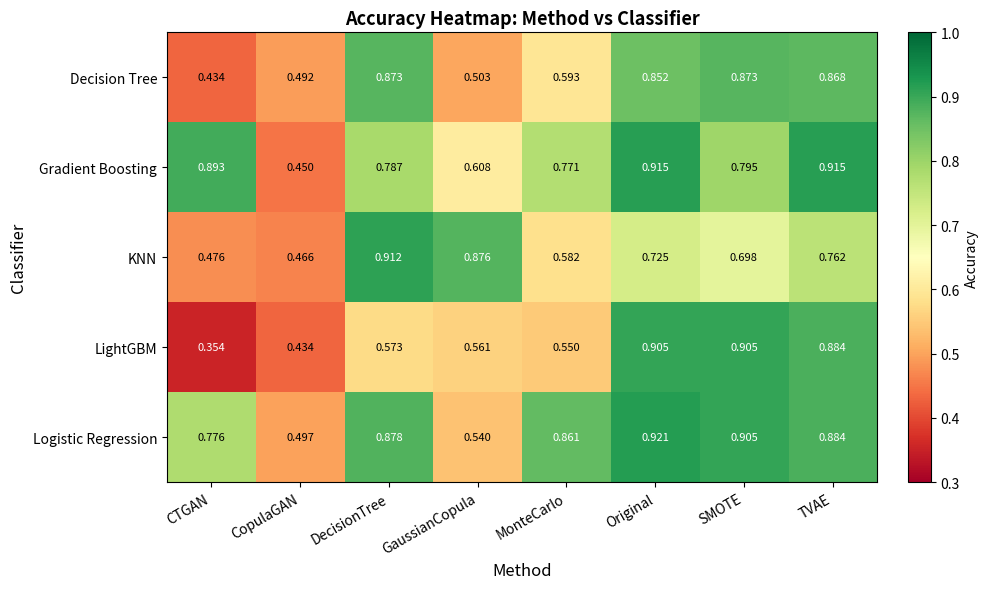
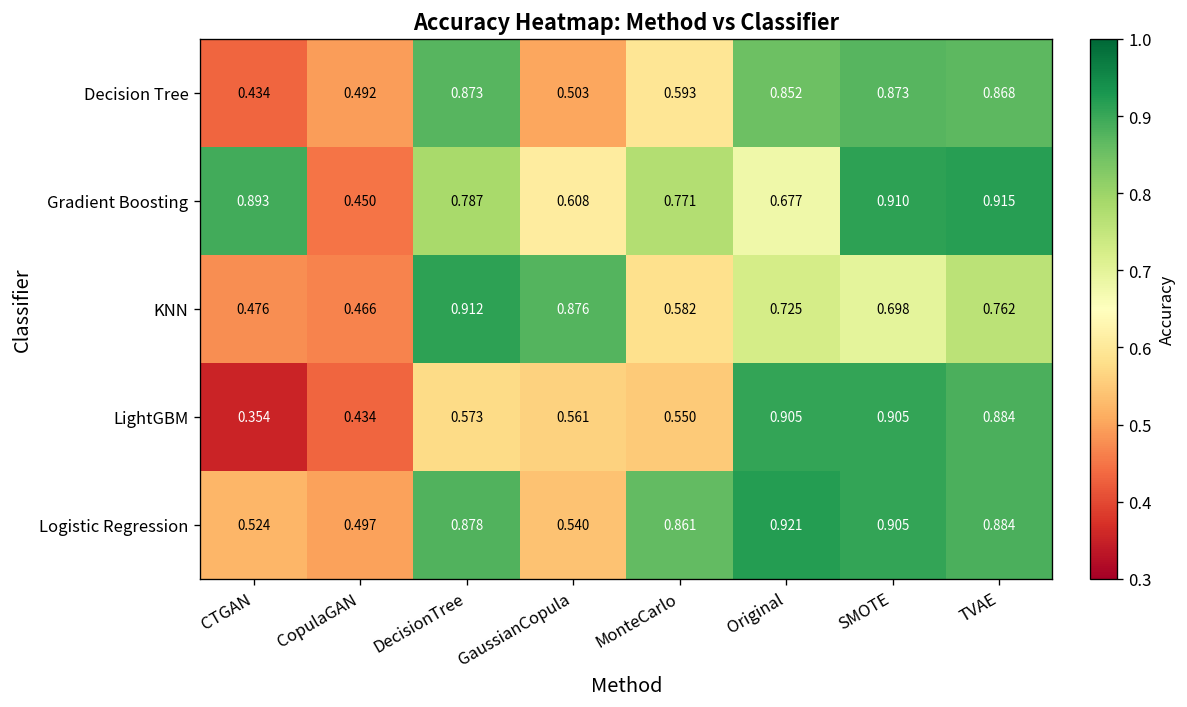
Gradient Boosting, Original: 0.915 -> 0.677
Gradient Boosting, SMOTE: 0.795 -> 0.910
Logistic Regression, CTGAN: 0.776 -> 0.524
